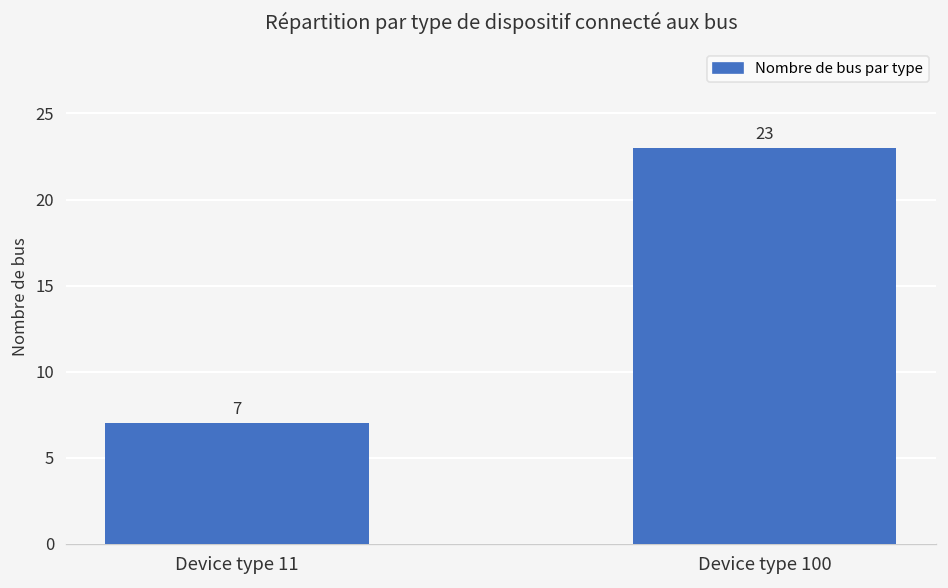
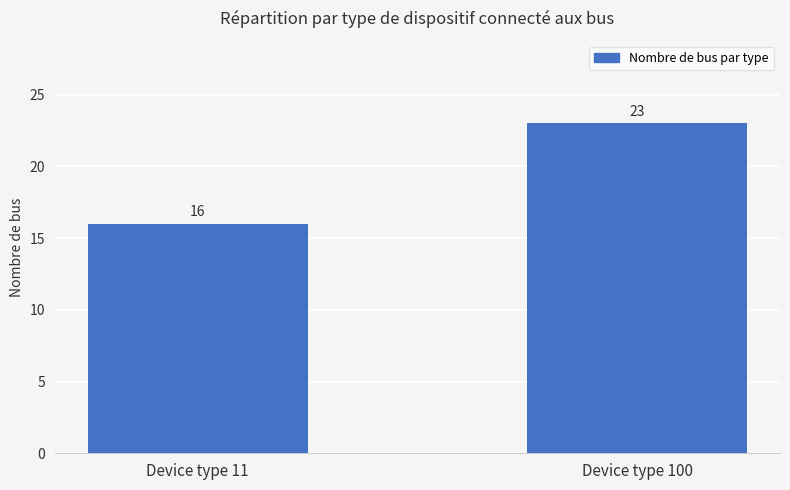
Device type 11: 7 -> 16
